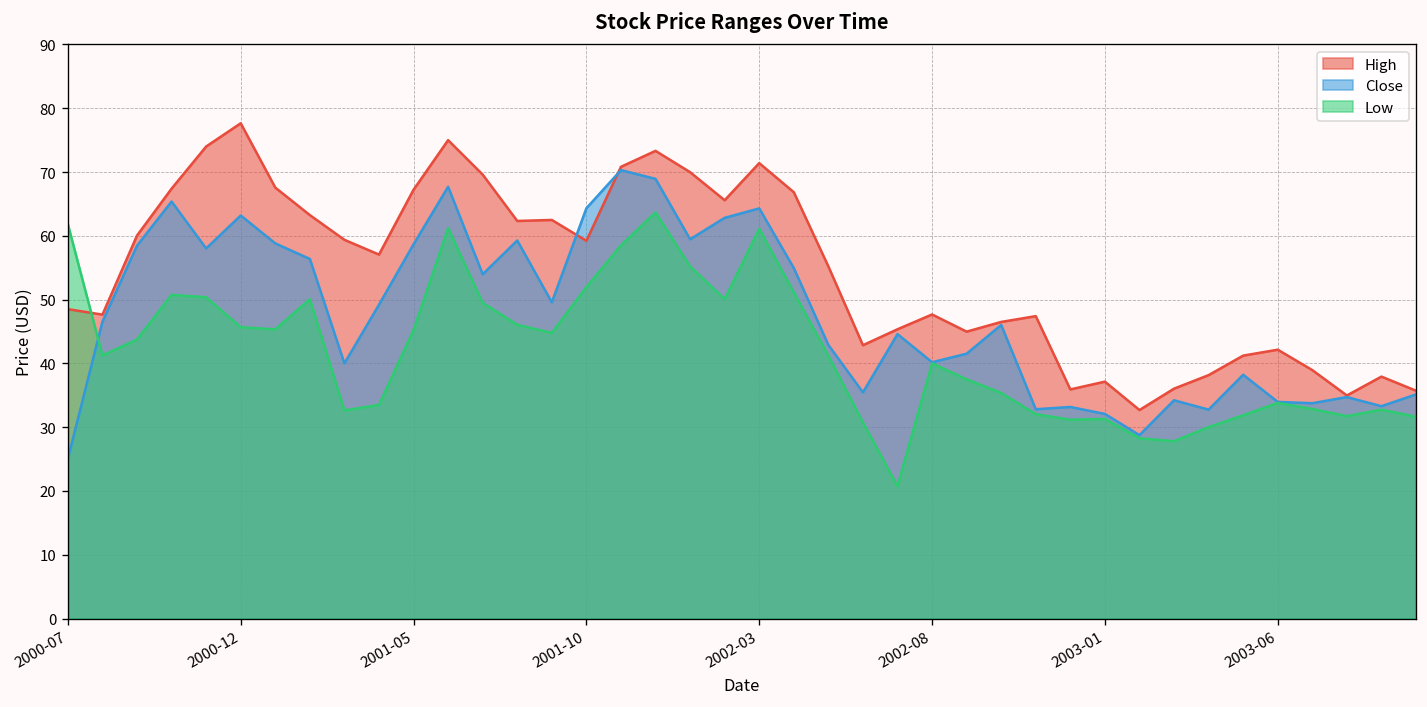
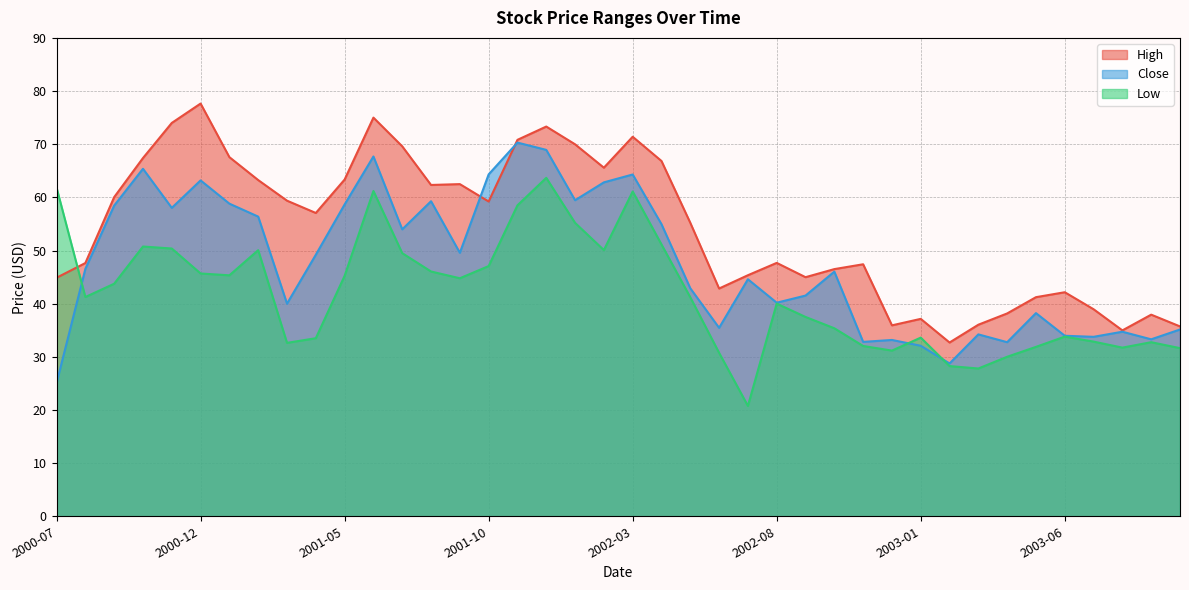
High, 2000-07: 49 -> 45
High, 2001-05: 67 -> 63
Low, 2001-10: 52 -> 47
Low, 2003-01: 31 -> 34
